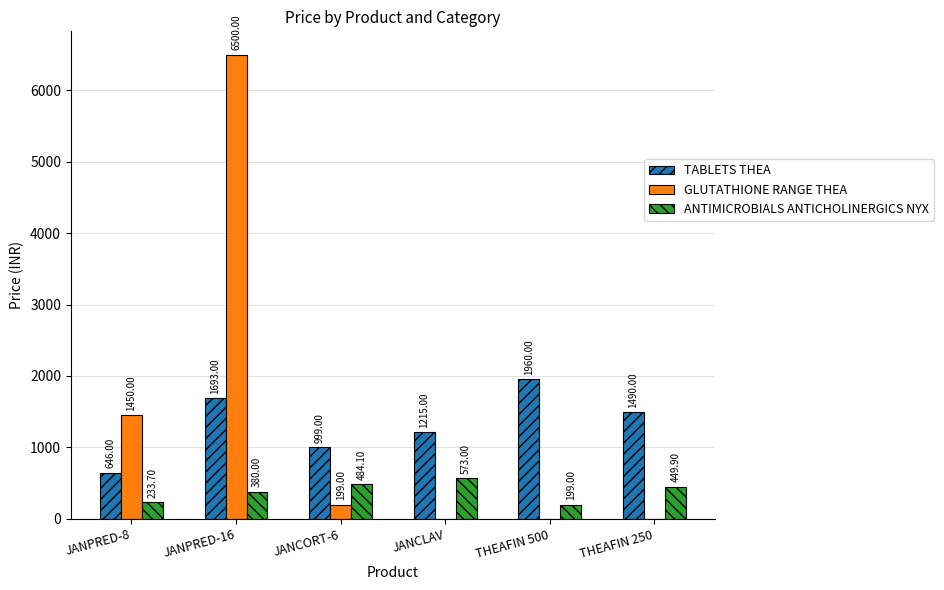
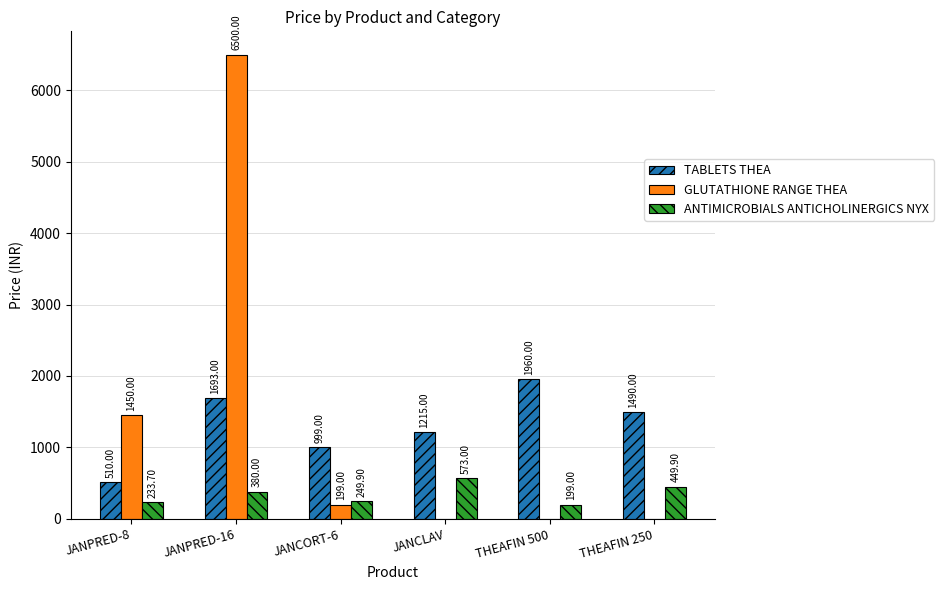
TABLETS THEA, JANPRED-8: 646.00 -> 510.00
ANTIMICROBIALS ANTICHOLINERGICS NYX, JANCORT-6: 484.10 -> 249.90
